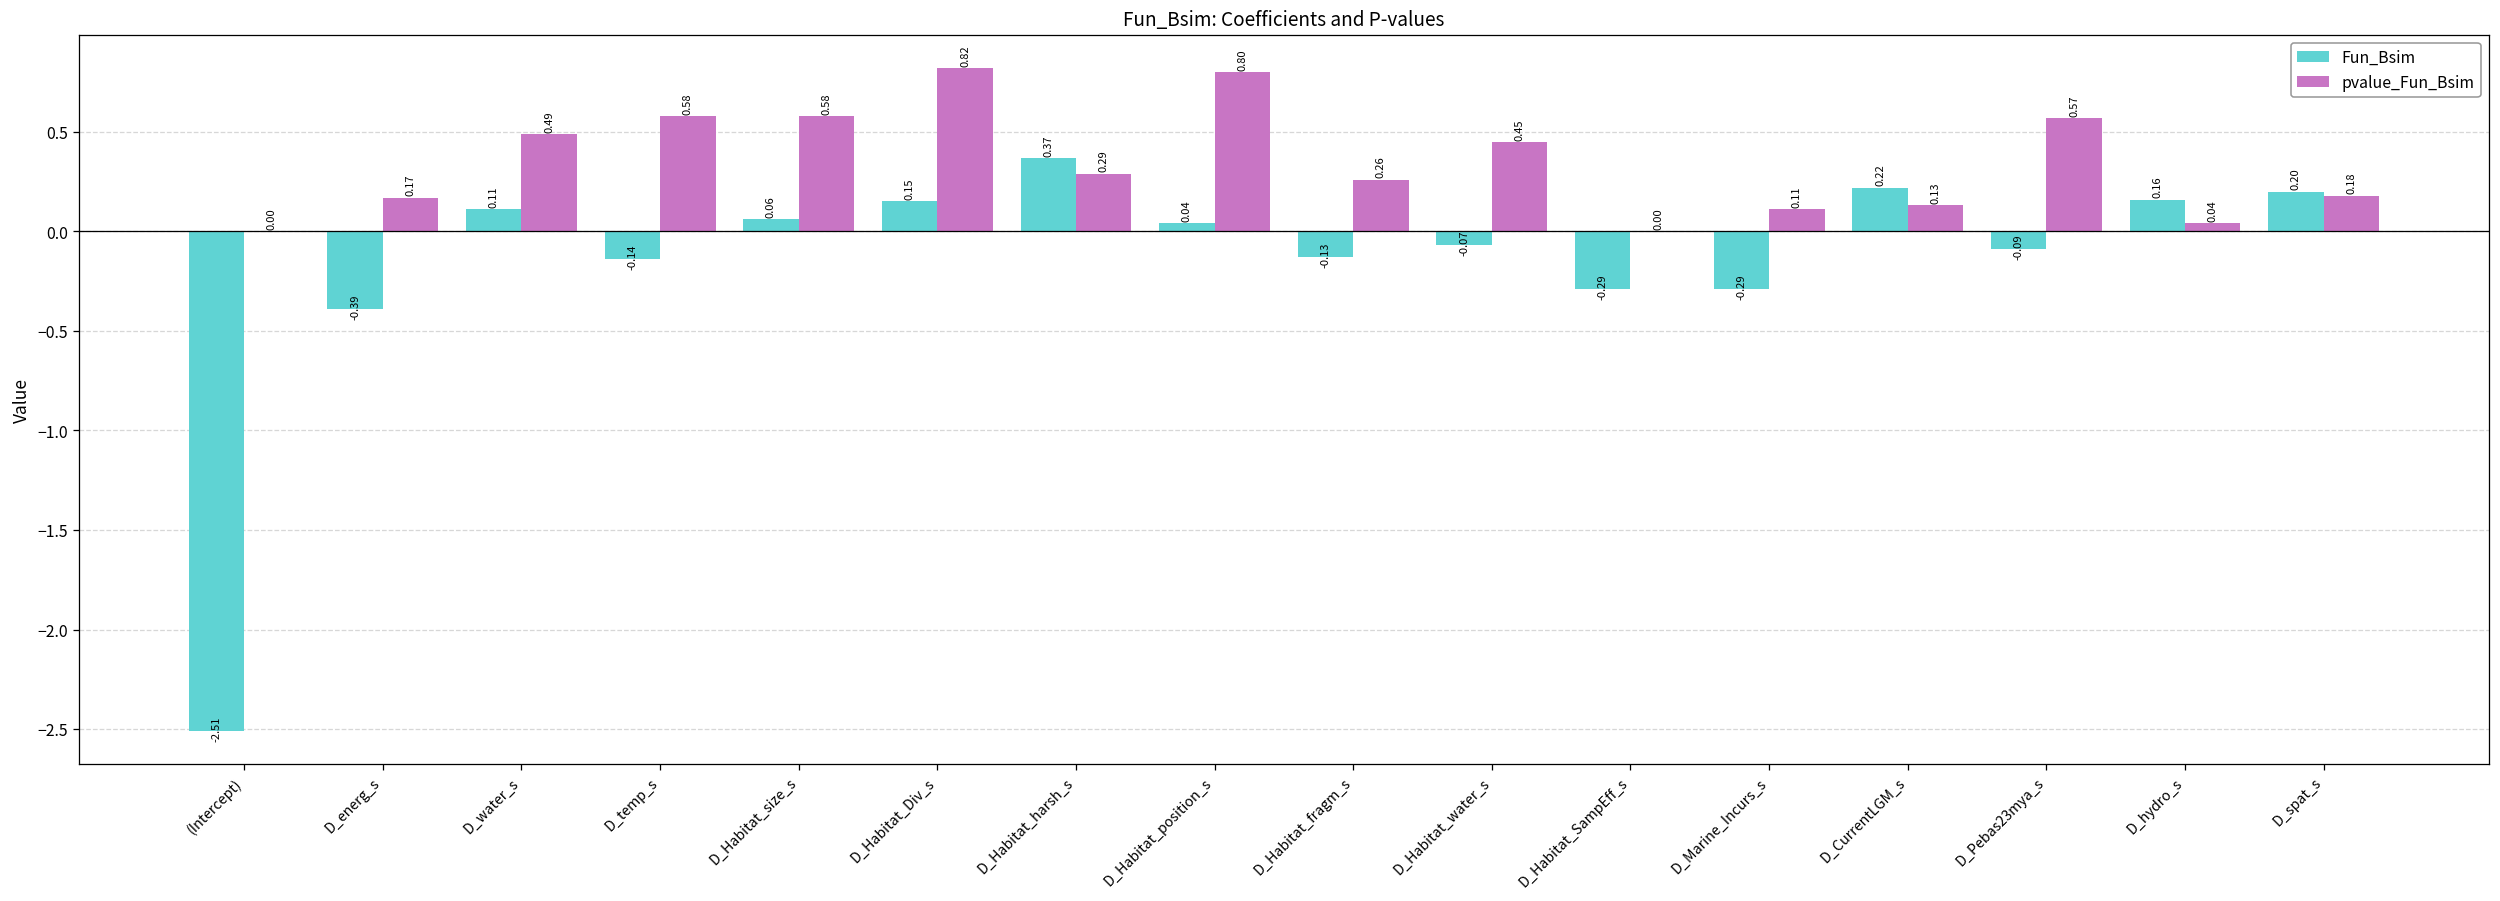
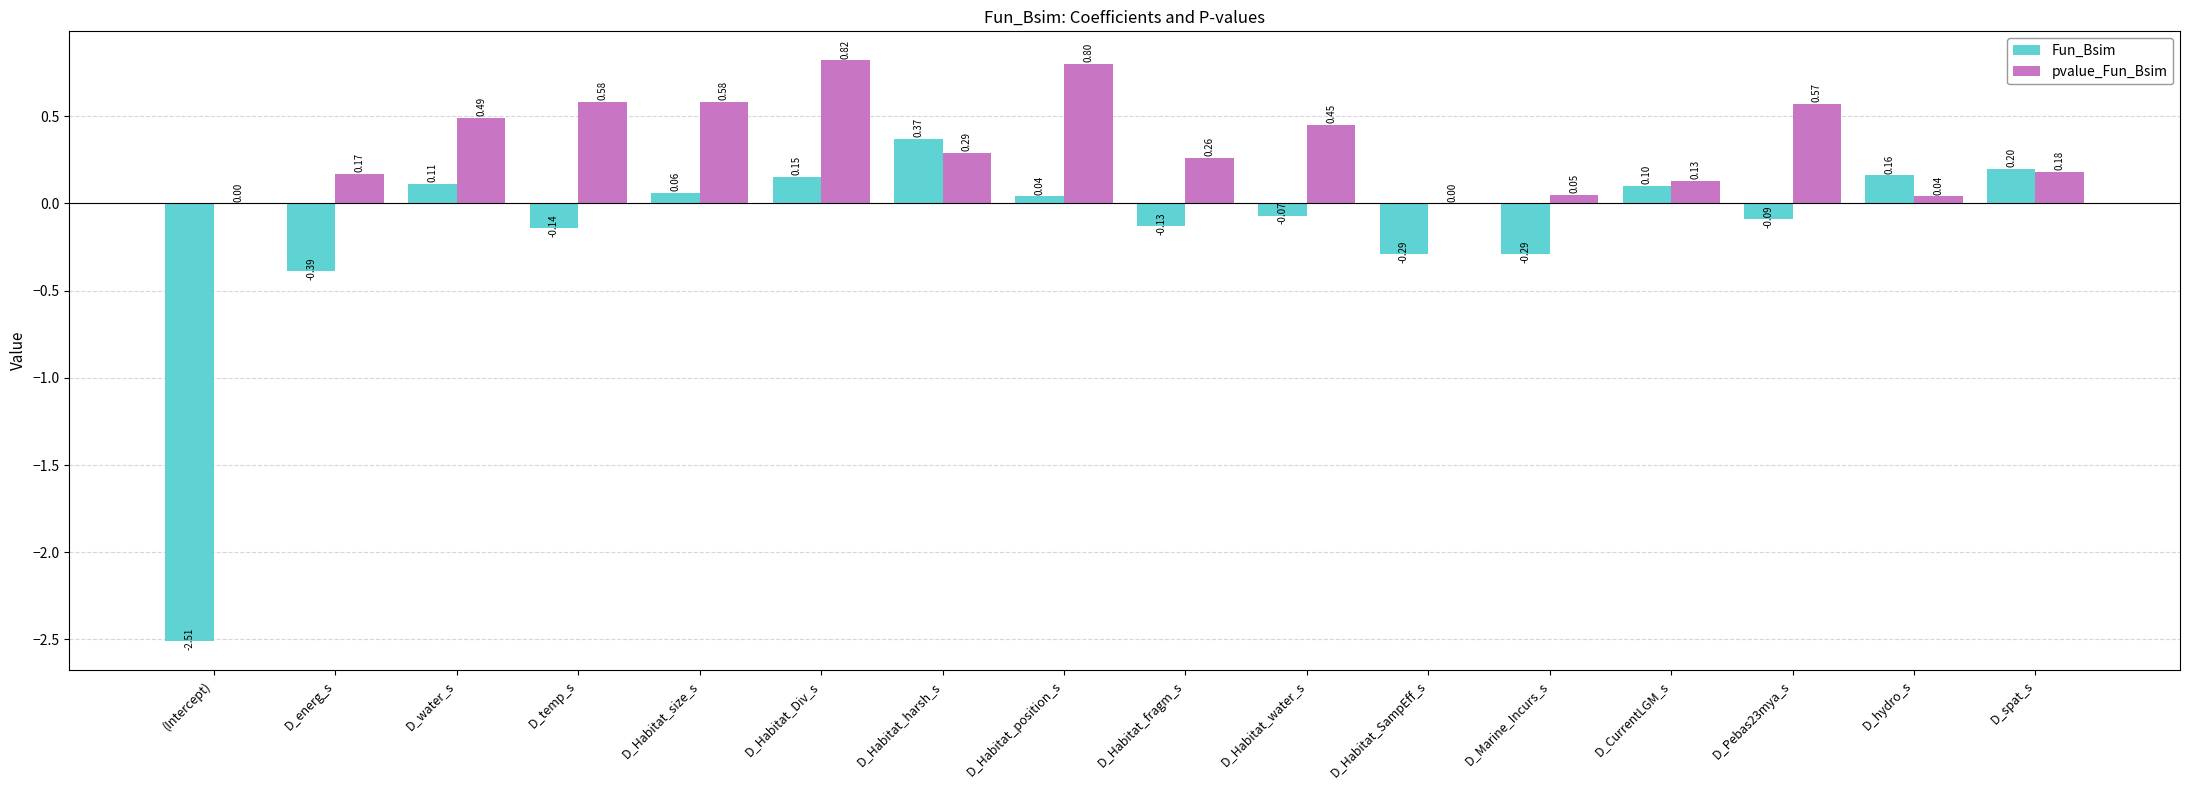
pvalue_Fun_Bsim, D_Marine_Incurs_s: 0.11 -> 0.05
Fun_Bsim, D_CurrentLGM_s: 0.22 -> 0.10
